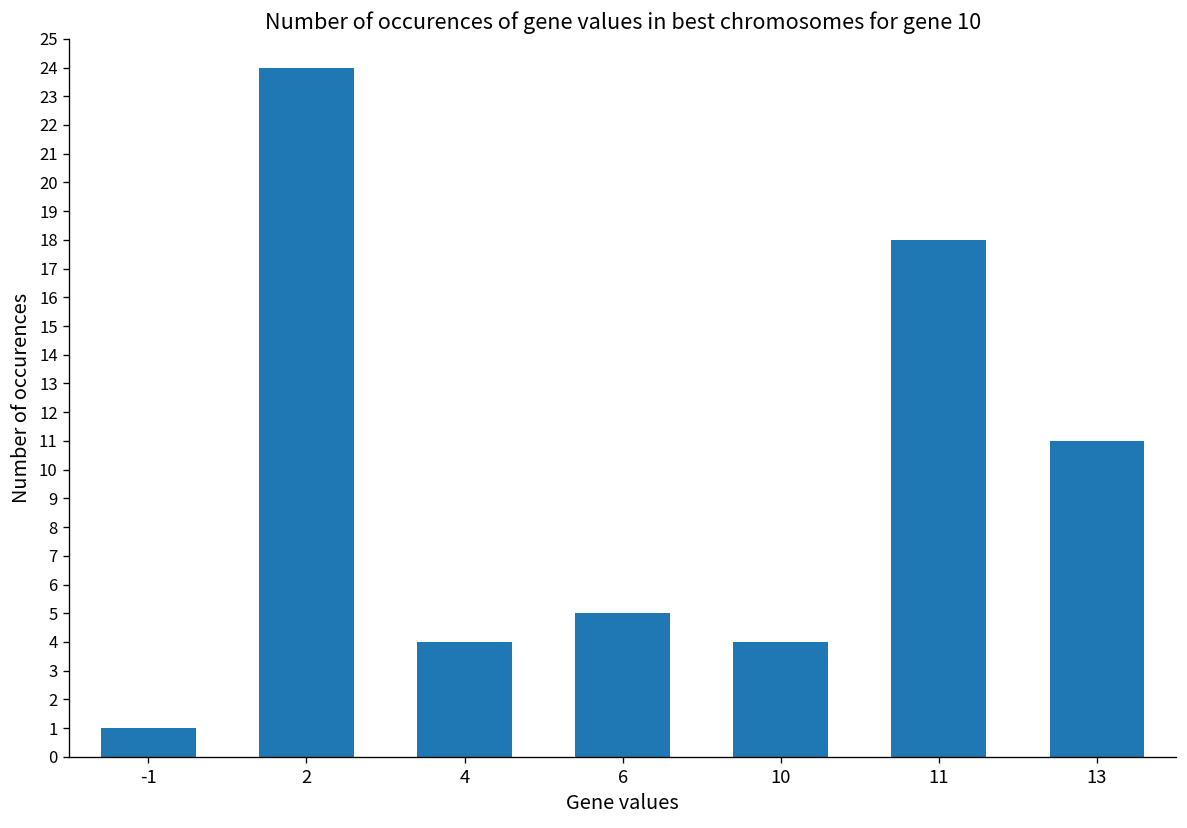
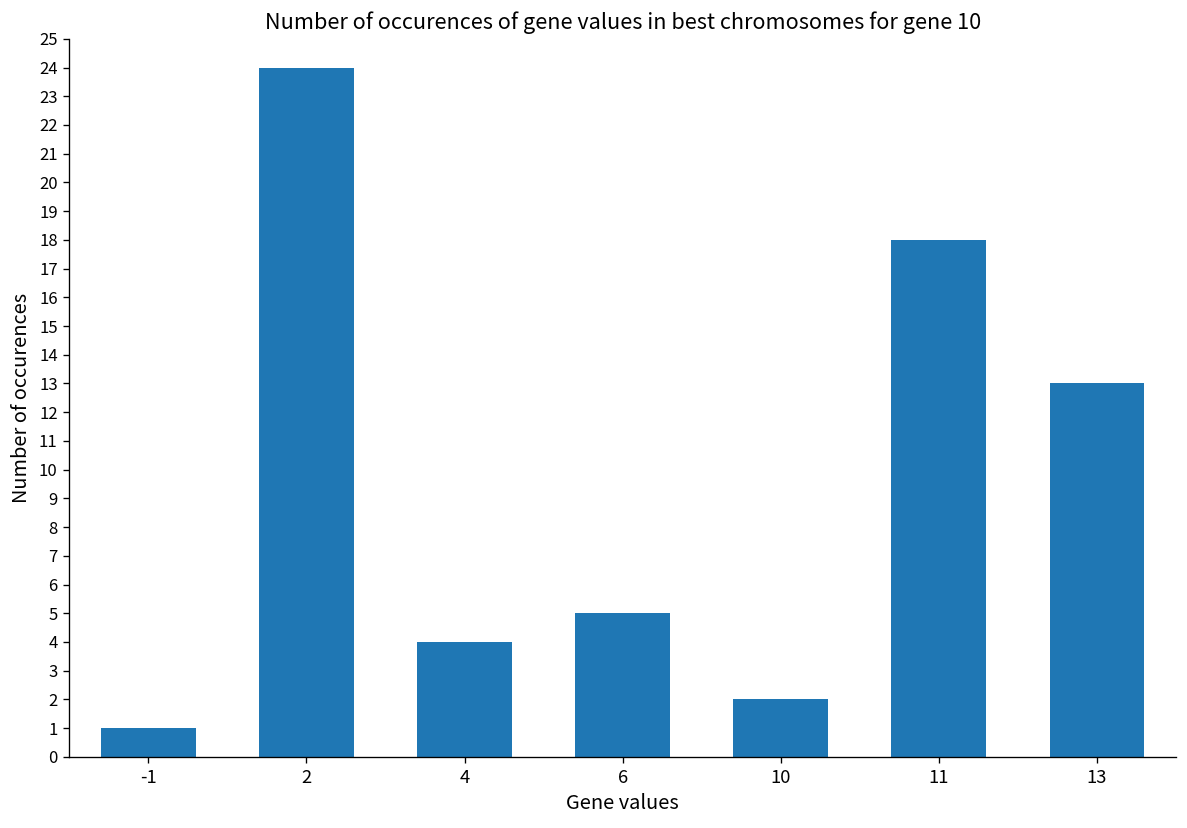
10: 4 -> 2
13: 11 -> 13
